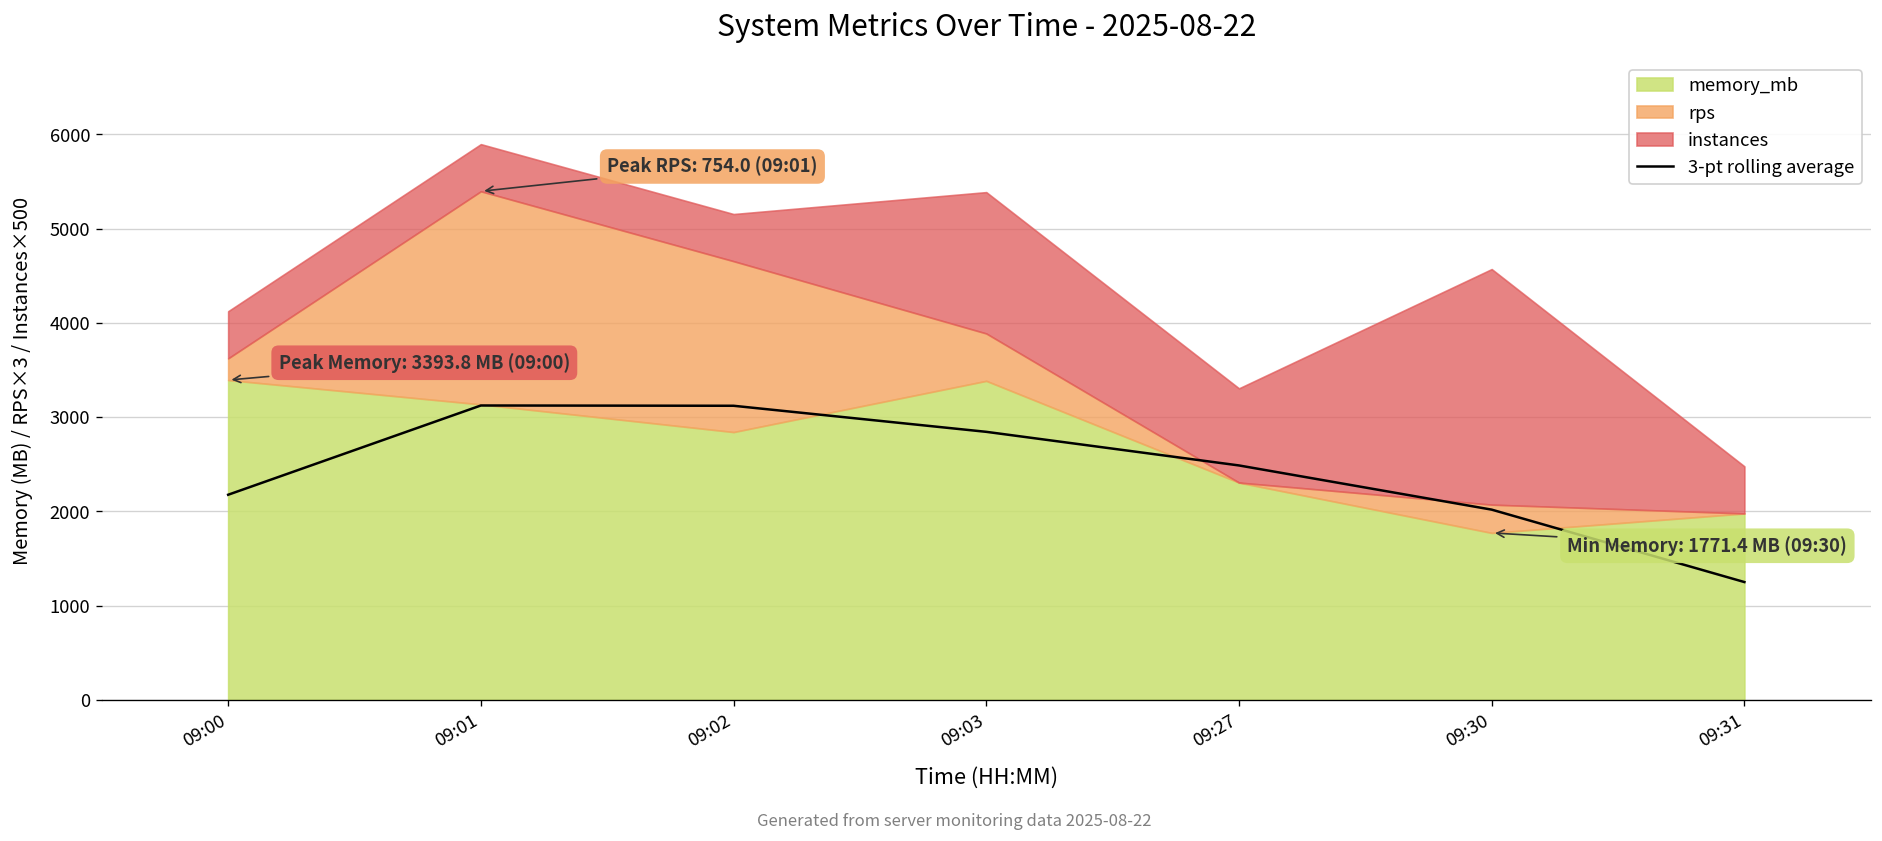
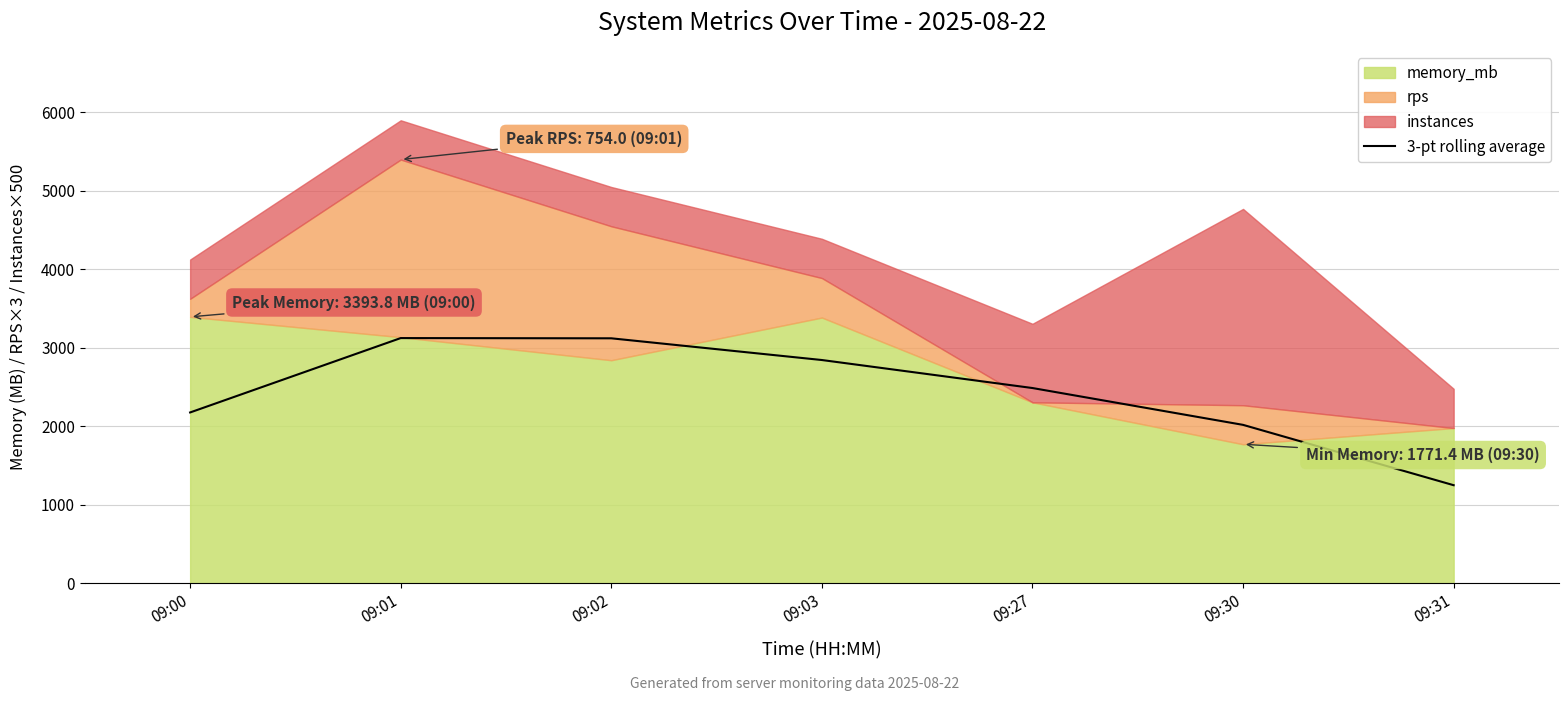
rps, 09:02: 1800 -> 1700
instances, 09:03: 1500 -> 500
rps, 09:30: 300 -> 500
